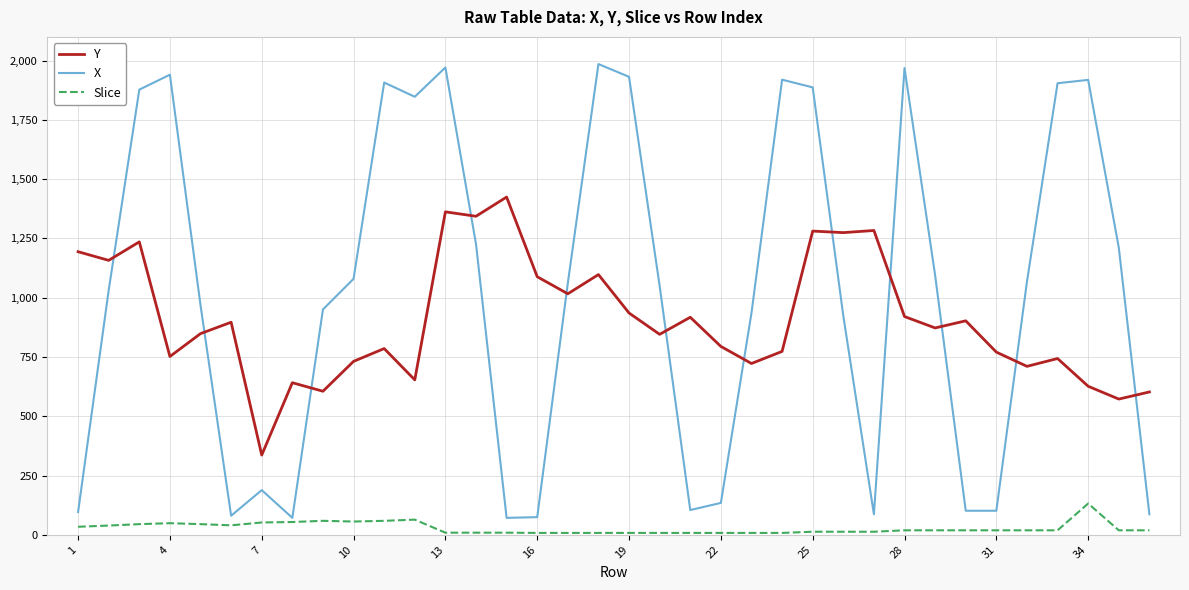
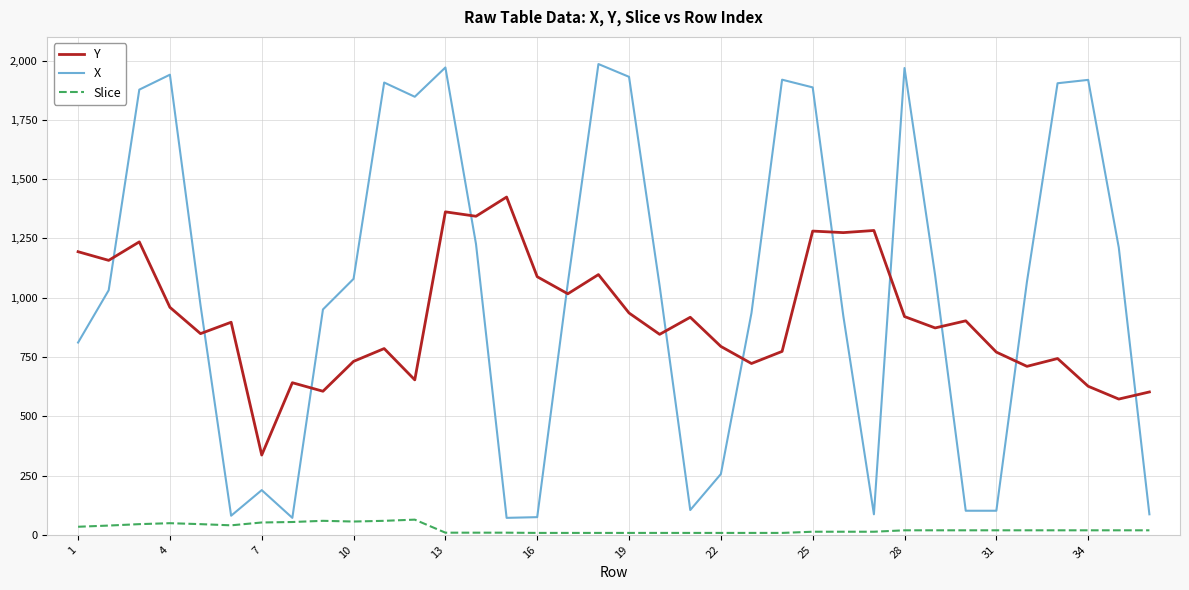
X, 1: 100 -> 810
Y, 4: 750 -> 960
X, 22: 130 -> 260
Slice, 34: 130 -> 20
